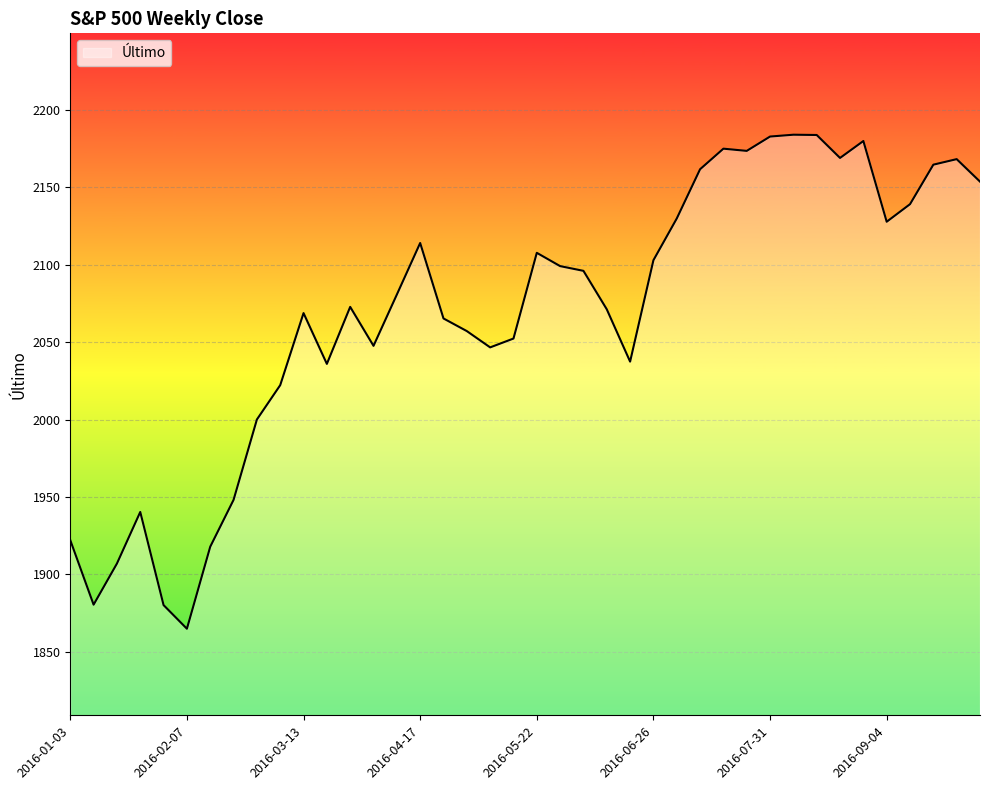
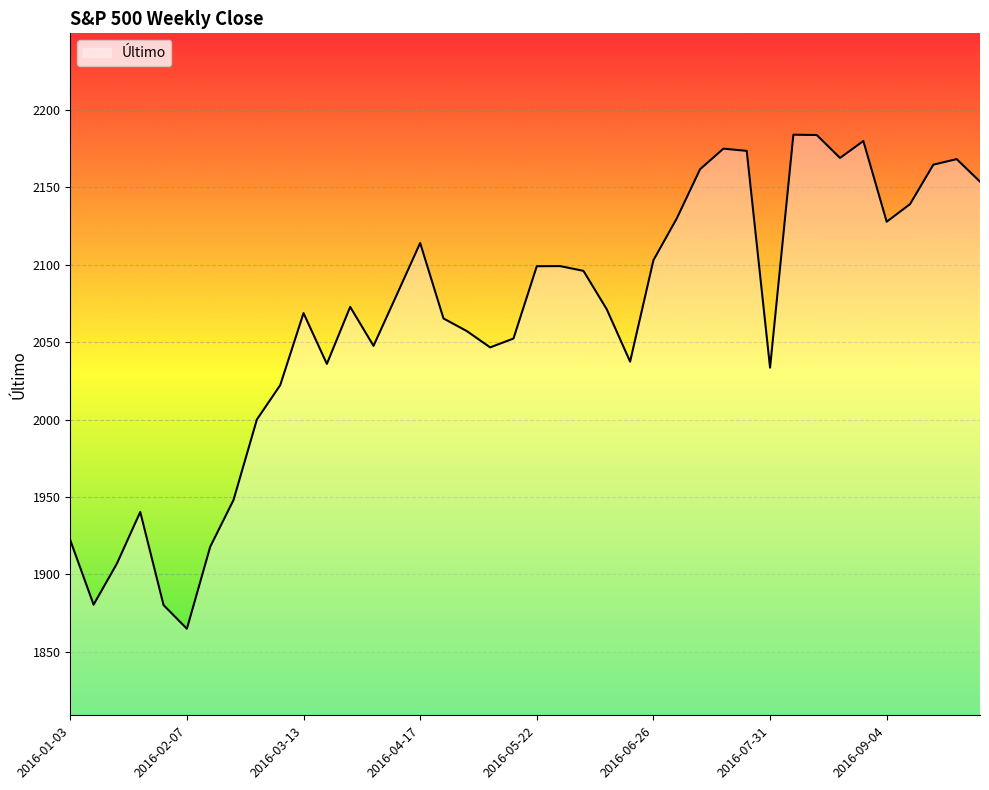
2016-05-22: 2108 -> 2099
2016-07-31: 2183 -> 2034
